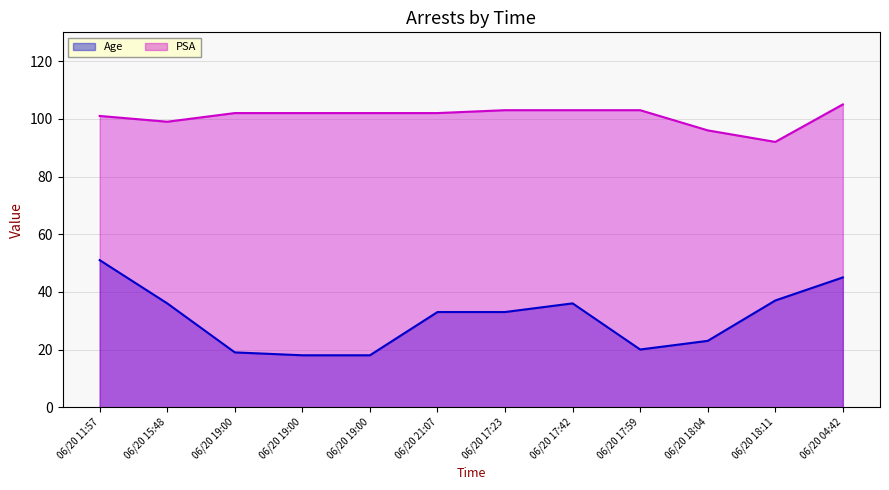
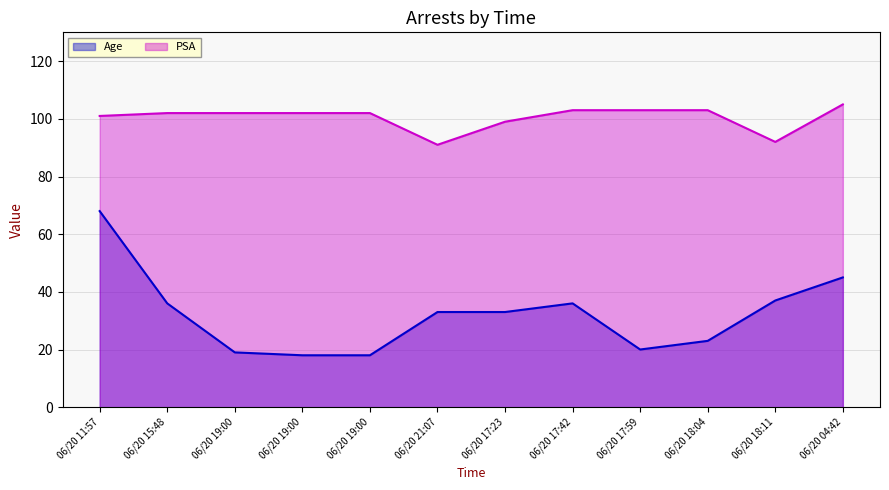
Age, 06/20 11:57: 51 -> 68
PSA, 06/20 15:48: 99 -> 102
PSA, 06/20 21:07: 102 -> 91
PSA, 06/20 17:23: 103 -> 99
PSA, 06/20 18:04: 96 -> 103
